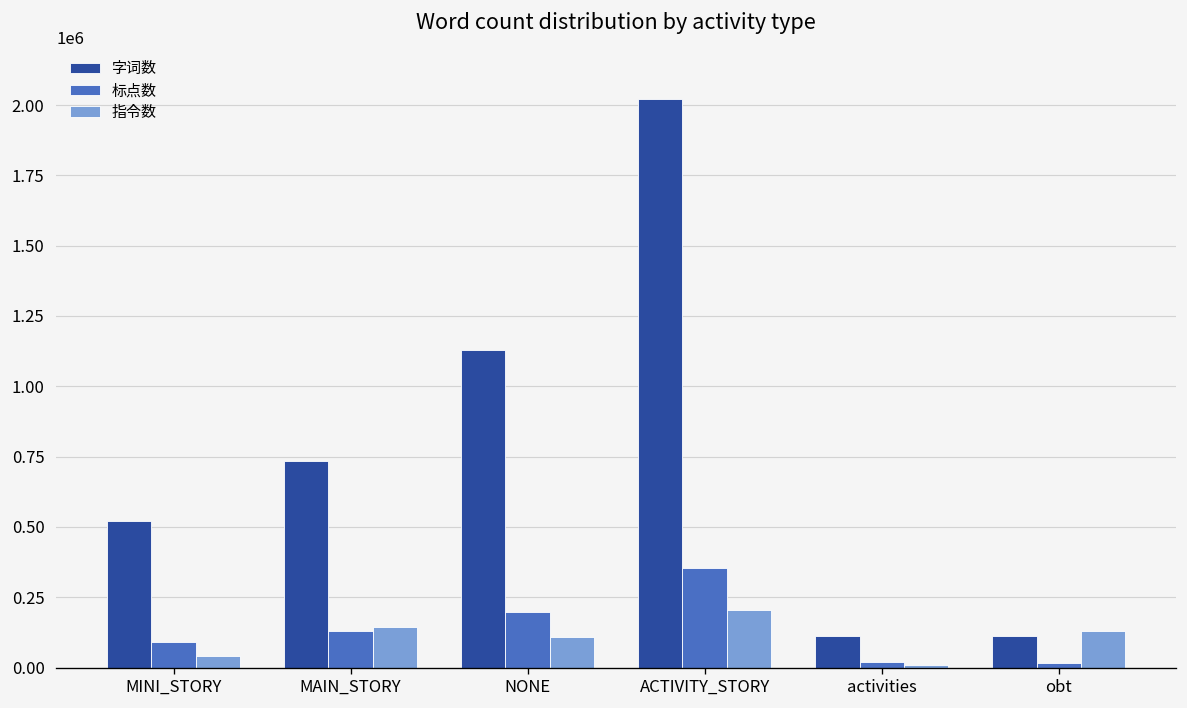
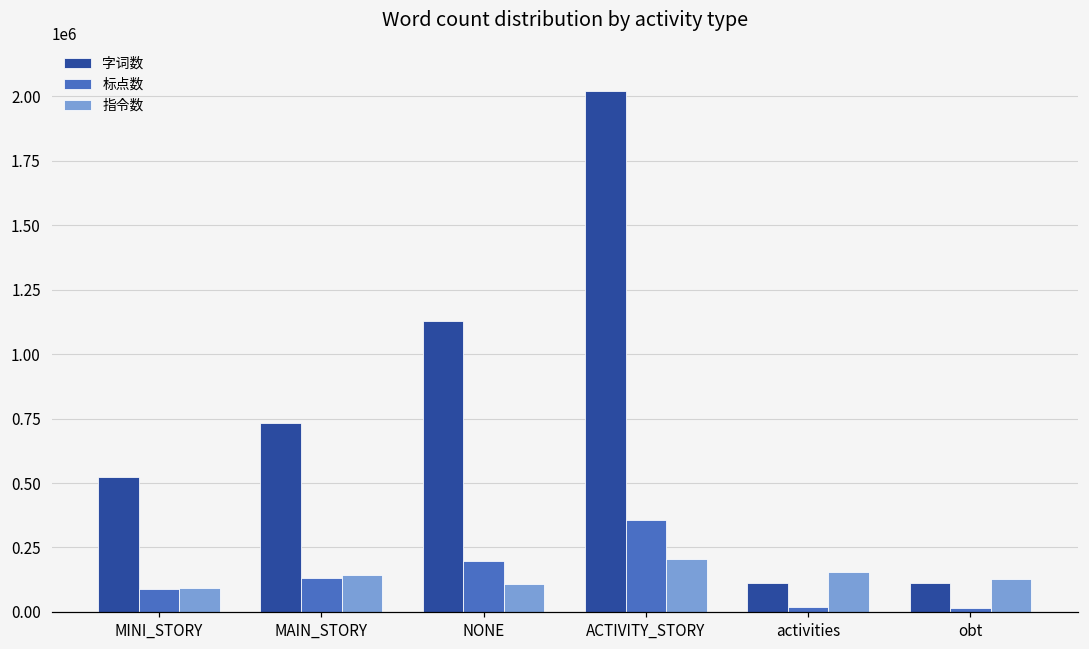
指令数, MINI_STORY: 40000 -> 90000
指令数, activities: 10000 -> 150000
